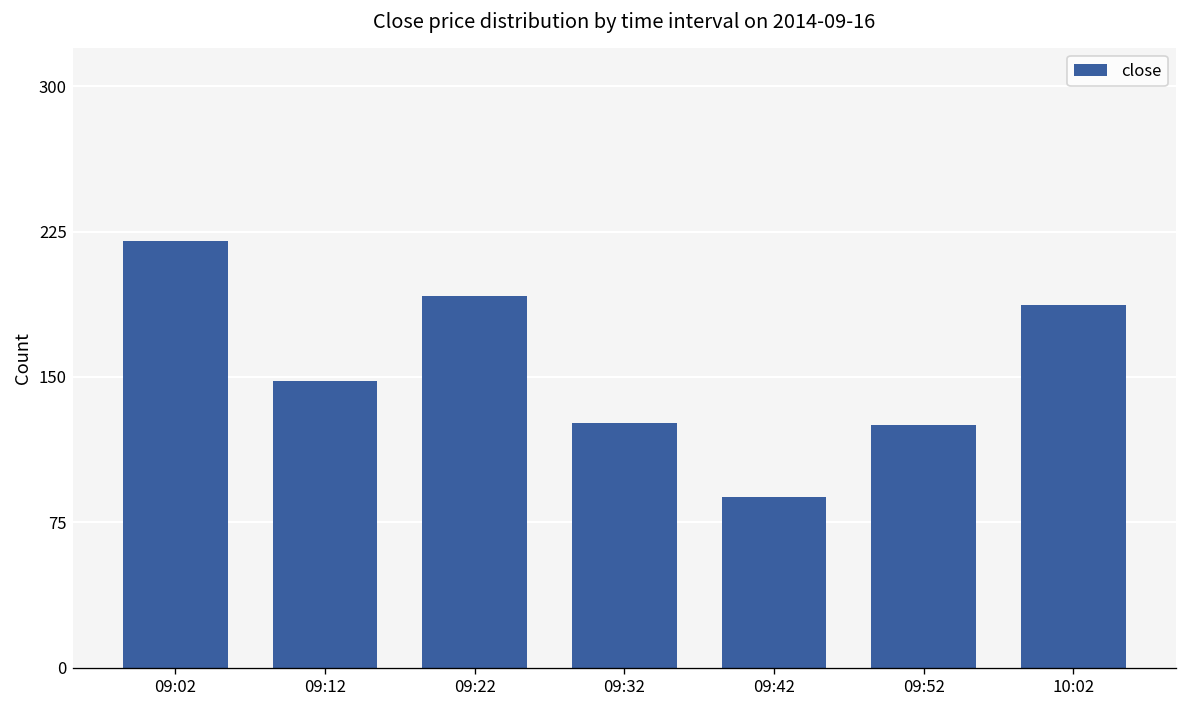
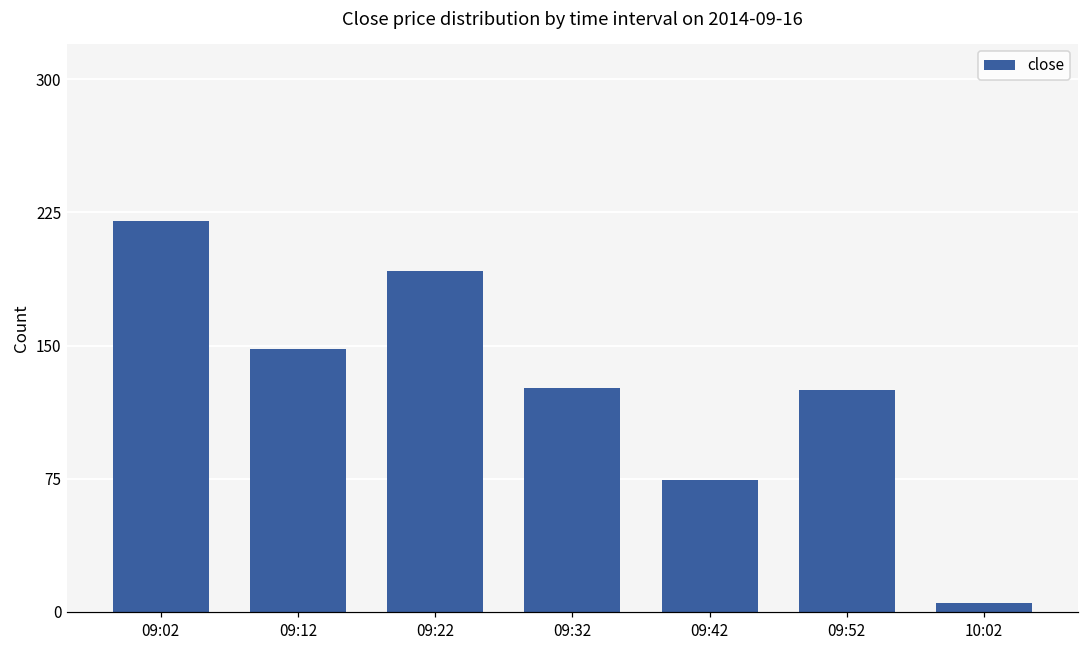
09:42: 88 -> 74
10:02: 187 -> 5
